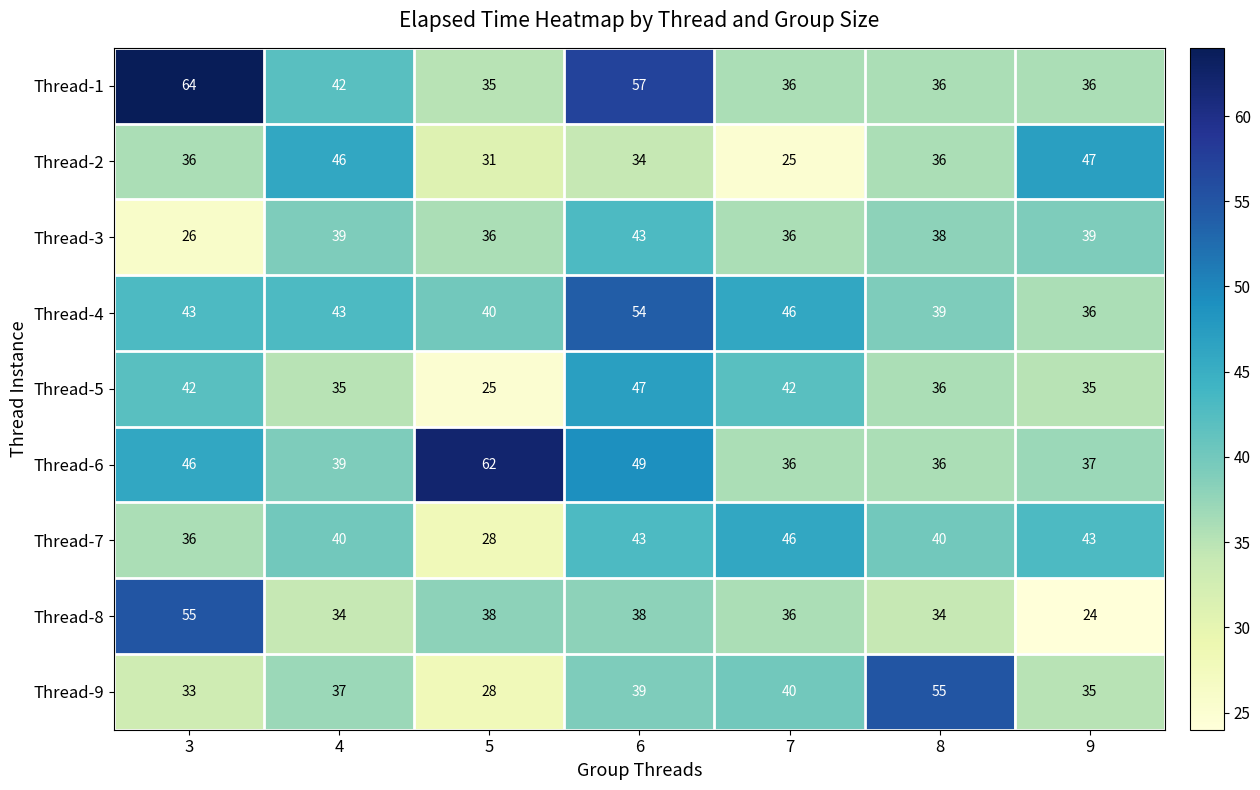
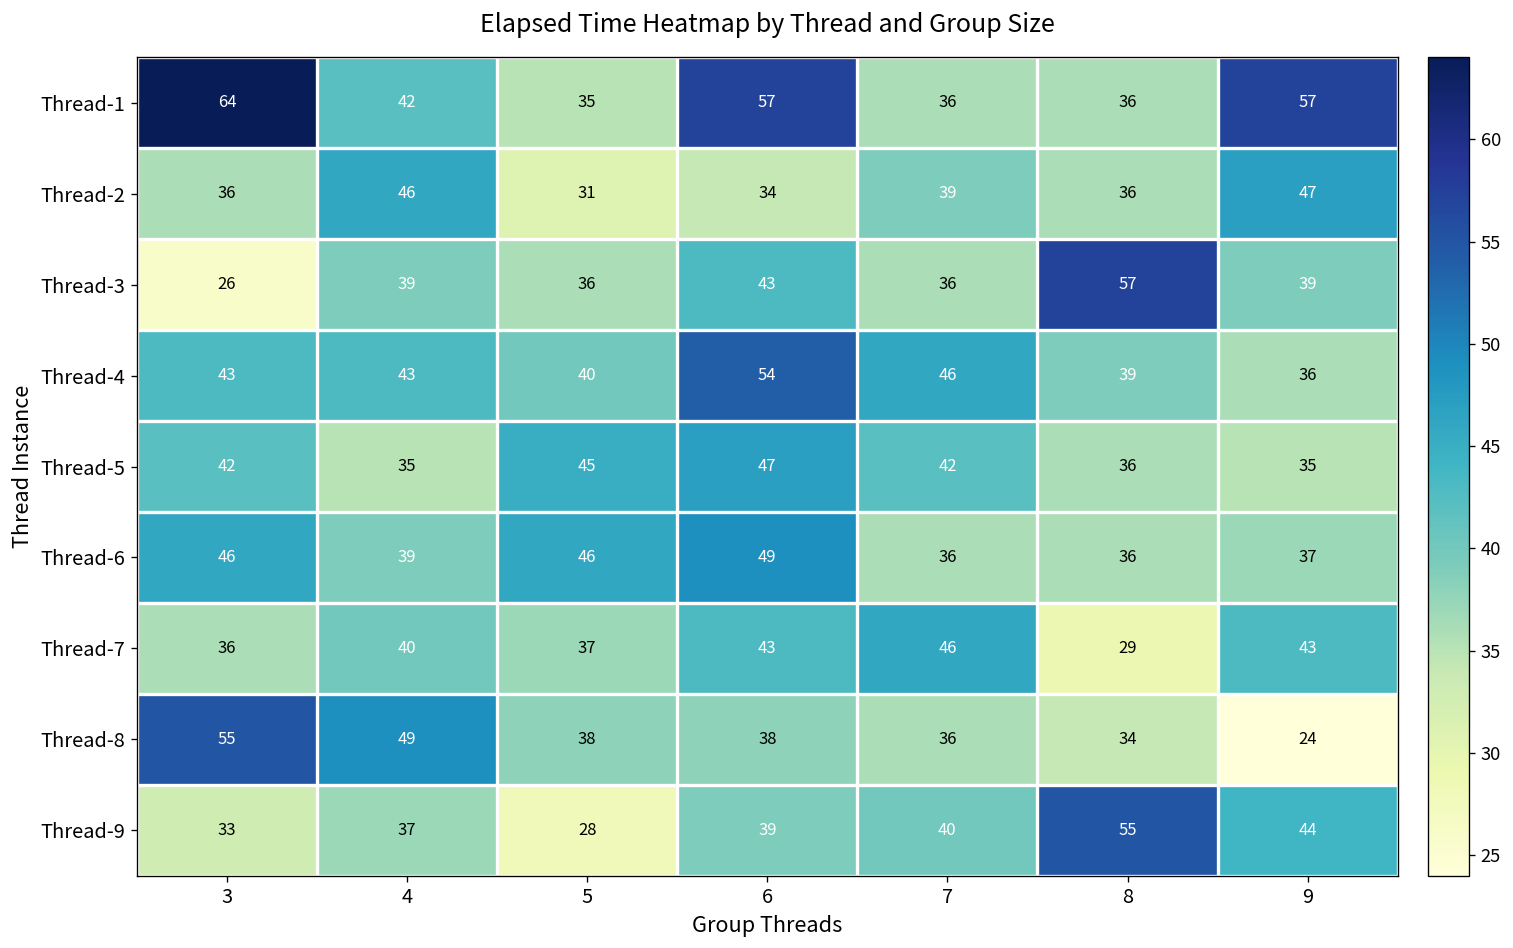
Thread-1, 9: 36 -> 57
Thread-2, 7: 25 -> 39
Thread-3, 8: 38 -> 57
Thread-5, 5: 25 -> 45
Thread-6, 5: 62 -> 46
Thread-7, 5: 28 -> 37
Thread-7, 8: 40 -> 29
Thread-8, 4: 34 -> 49
Thread-9, 9: 35 -> 44
